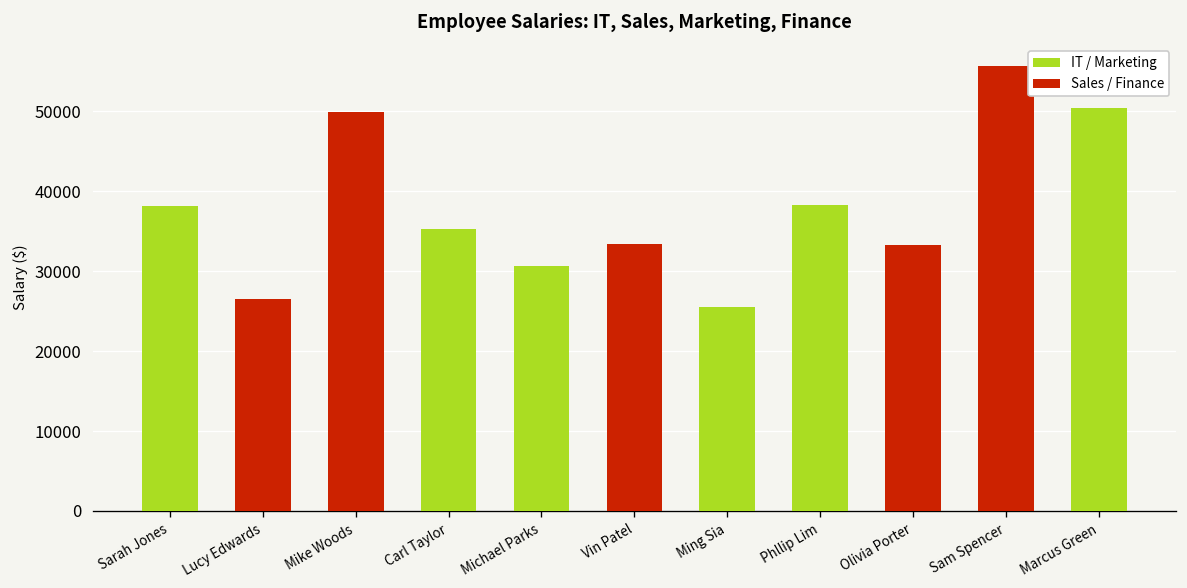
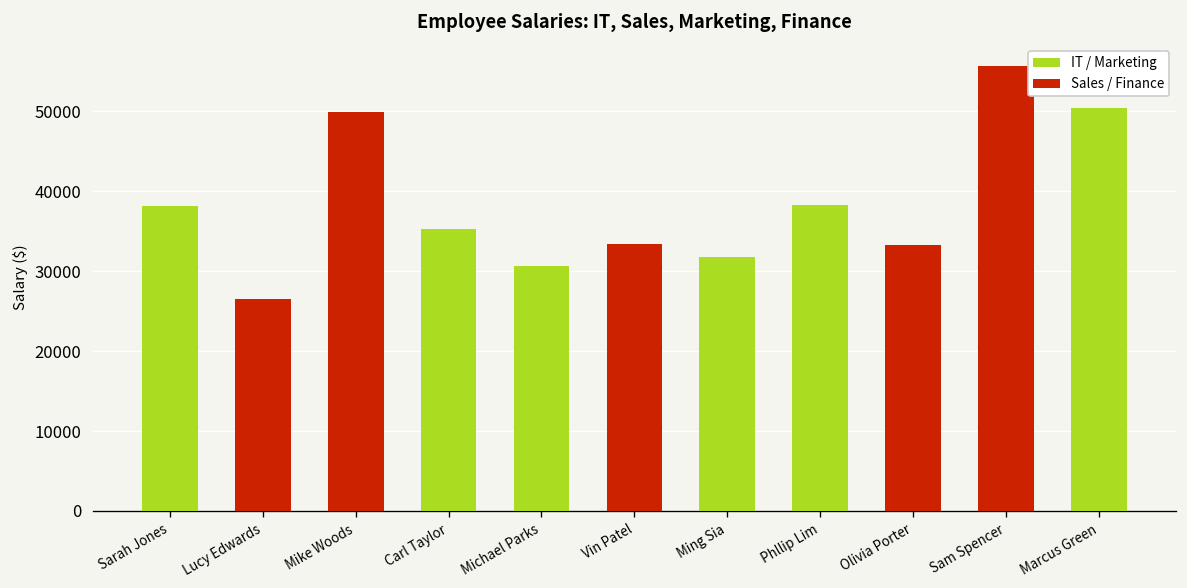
Ming Sia: 26000 -> 32000
